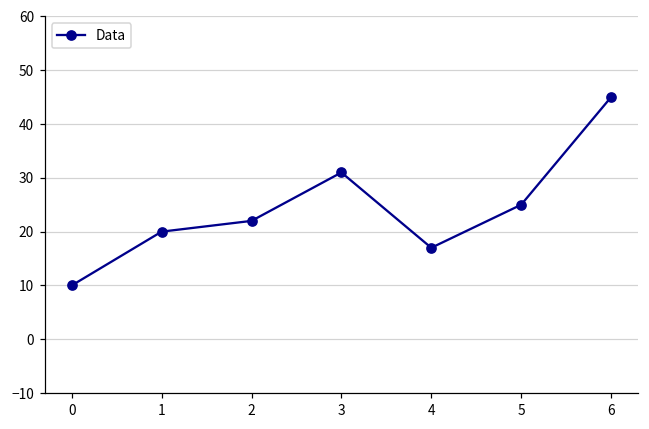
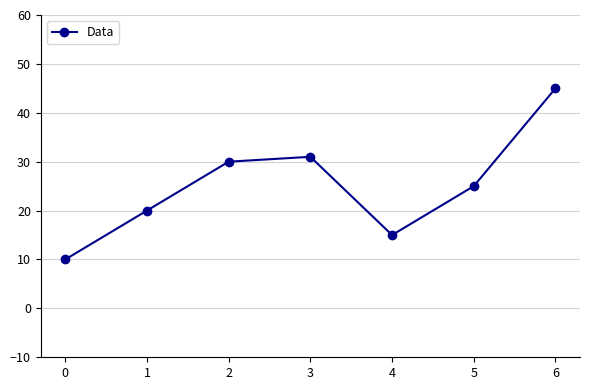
2: 22 -> 30
4: 17 -> 15
